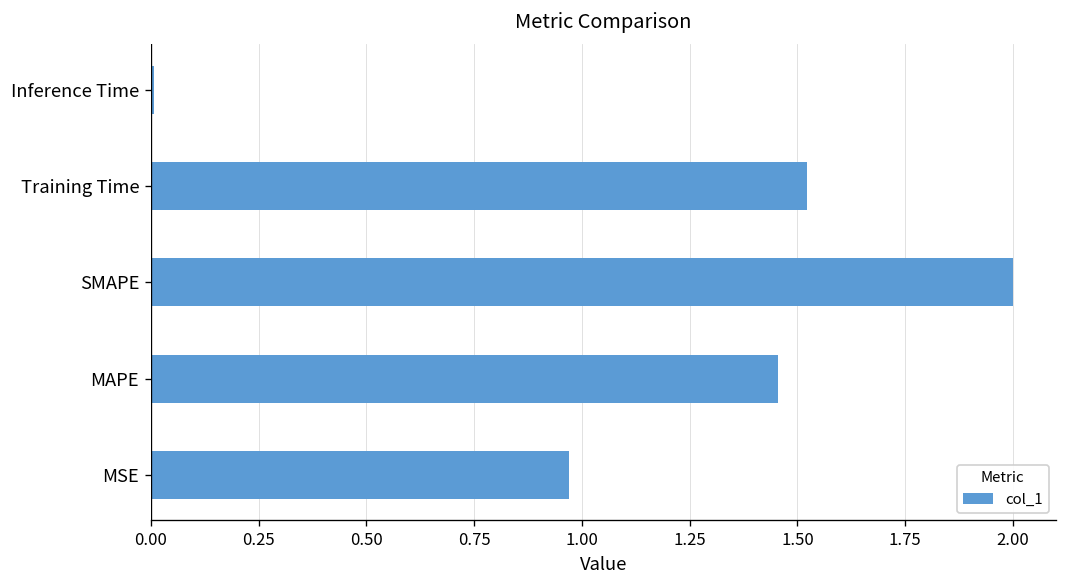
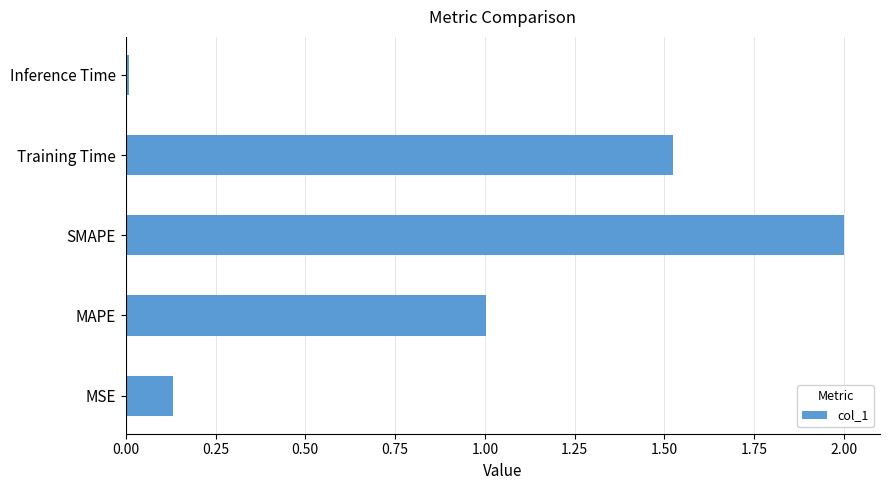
MAPE: 1.46 -> 1.00
MSE: 0.97 -> 0.13
